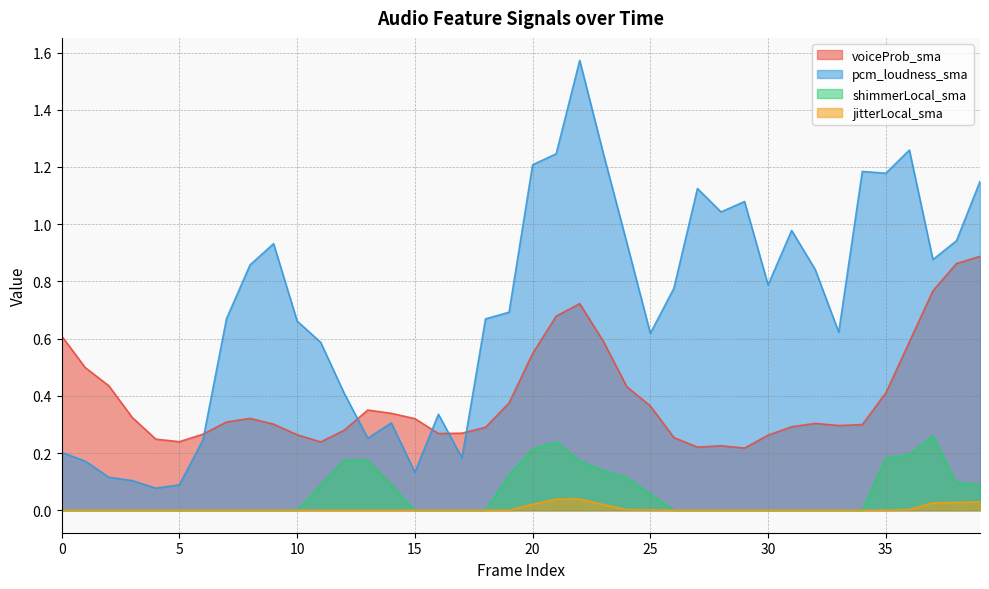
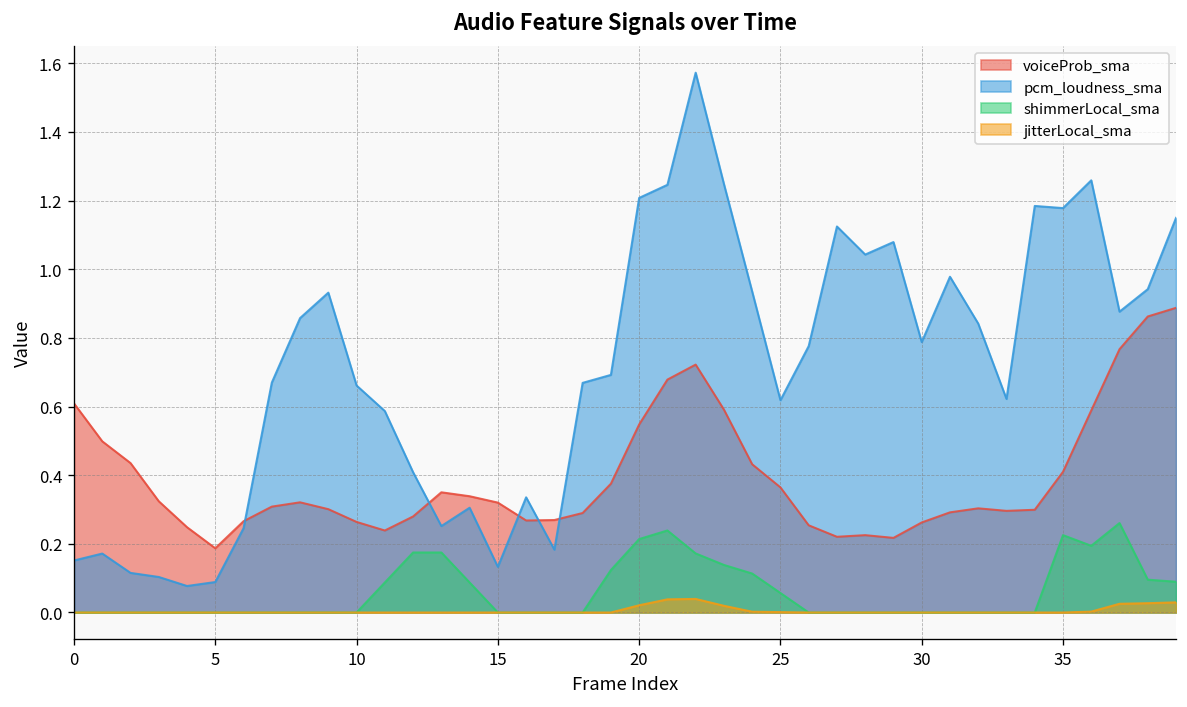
pcm_loudness_sma, 0: 0.20 -> 0.15
voiceProb_sma, 5: 0.24 -> 0.19
shimmerLocal_sma, 35: 0.18 -> 0.23
